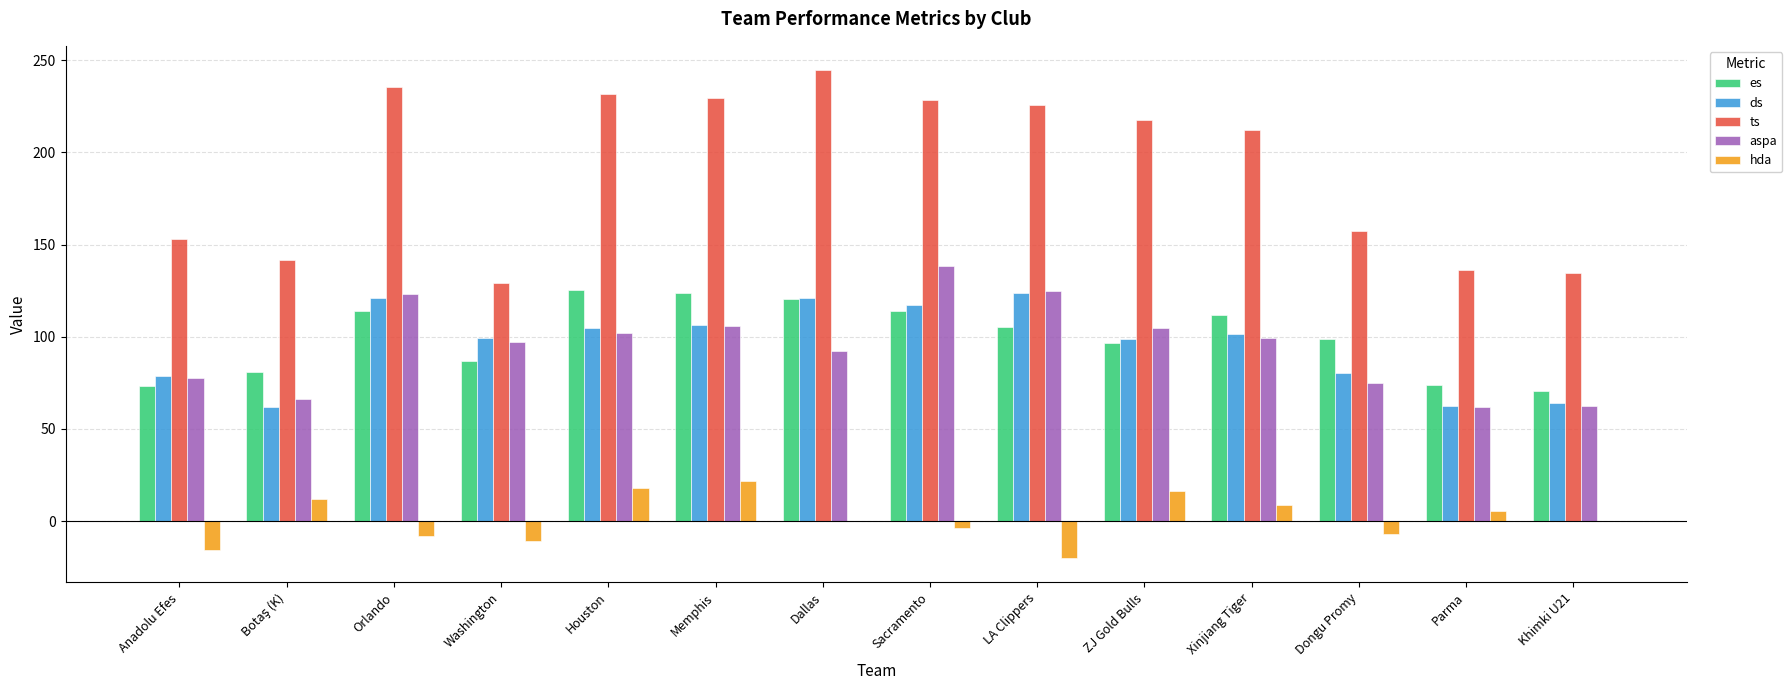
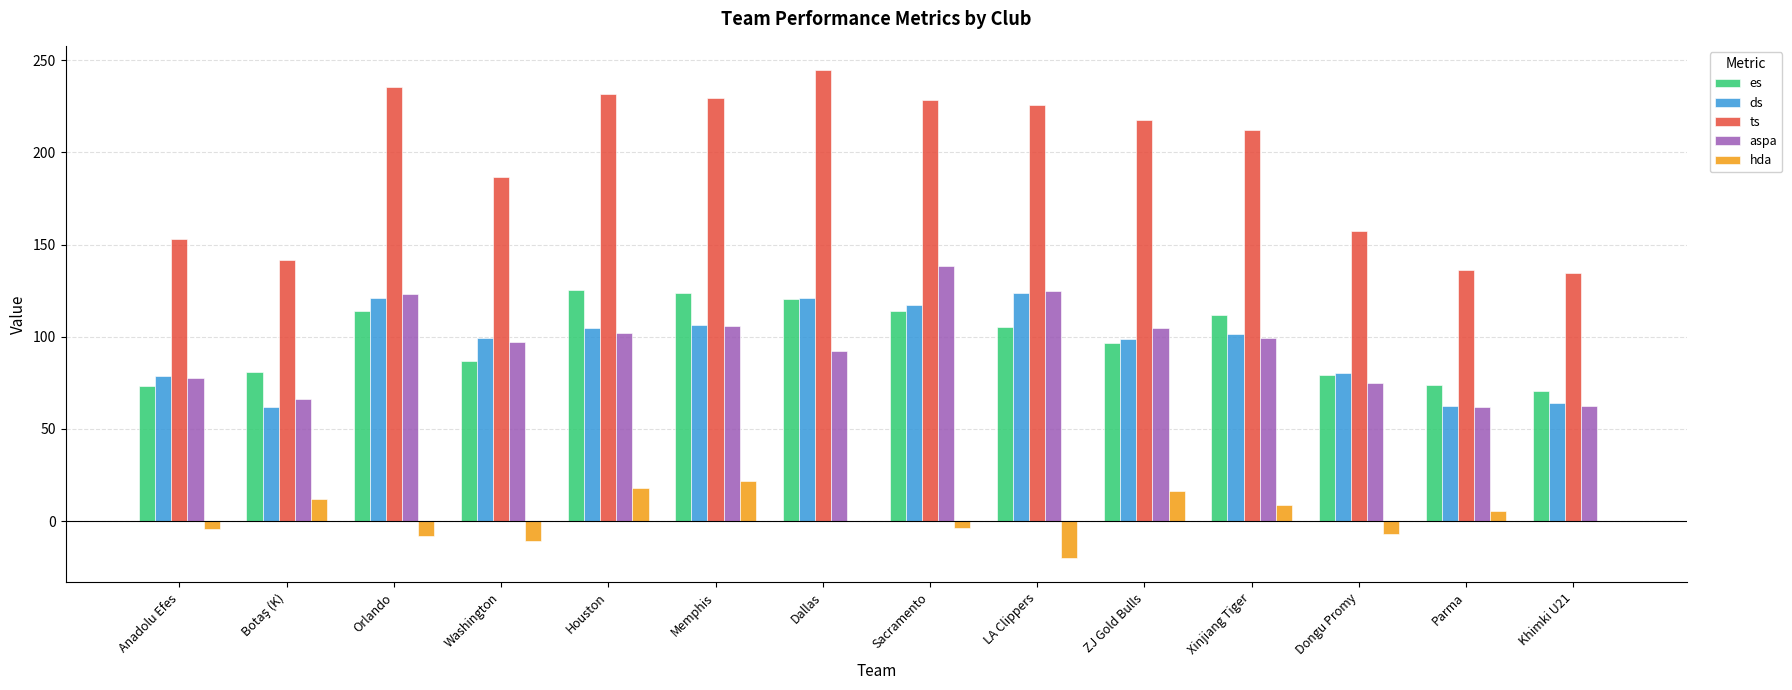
hda, Anadolu Efes: -16 -> -4
ts, Washington: 129 -> 187
es, Dongu Promy: 99 -> 79
